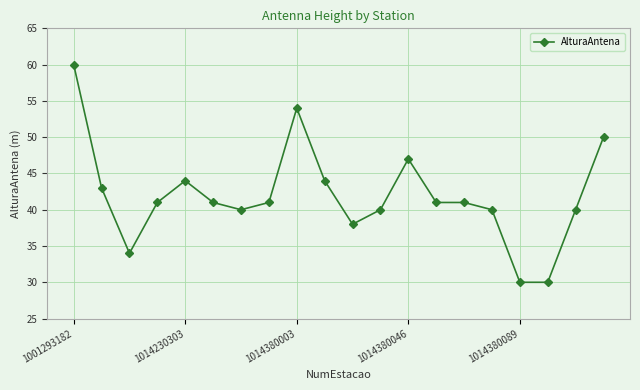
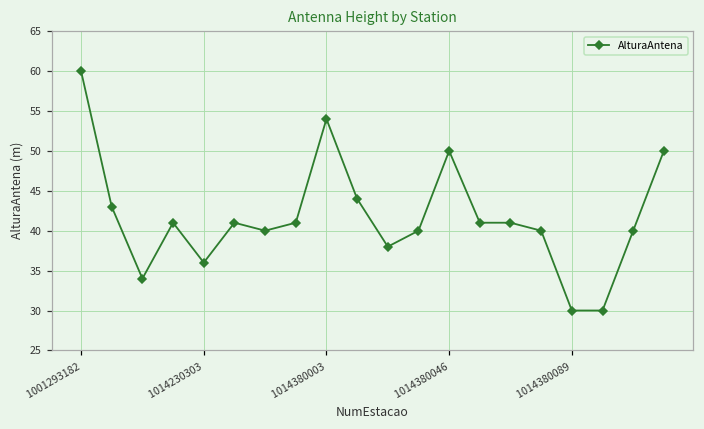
1014230303: 44 -> 36
1014380046: 47 -> 50
